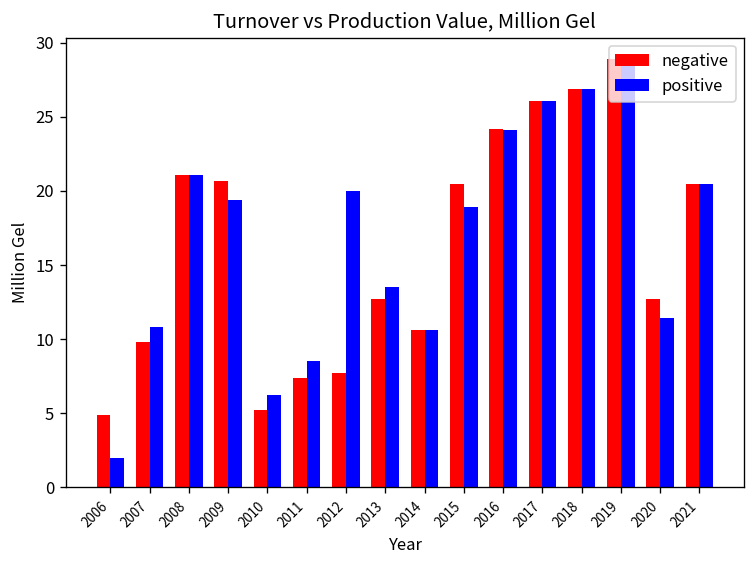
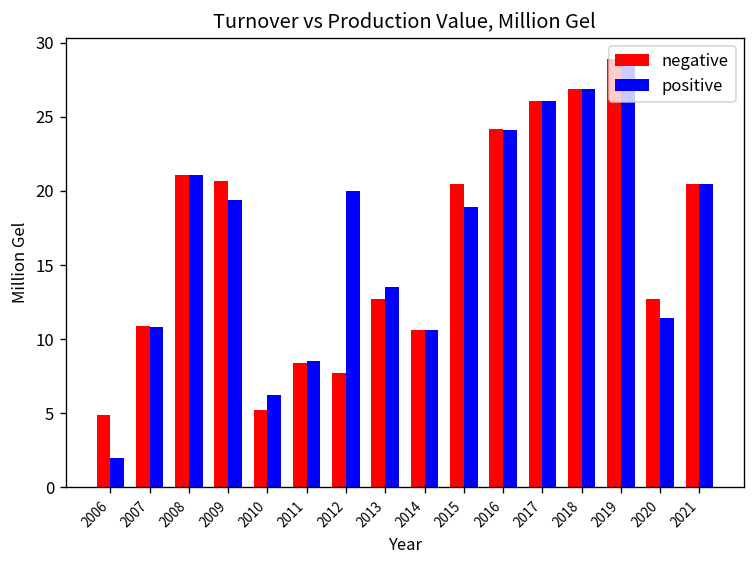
negative, 2007: 9.8 -> 10.9
negative, 2011: 7.4 -> 8.4
